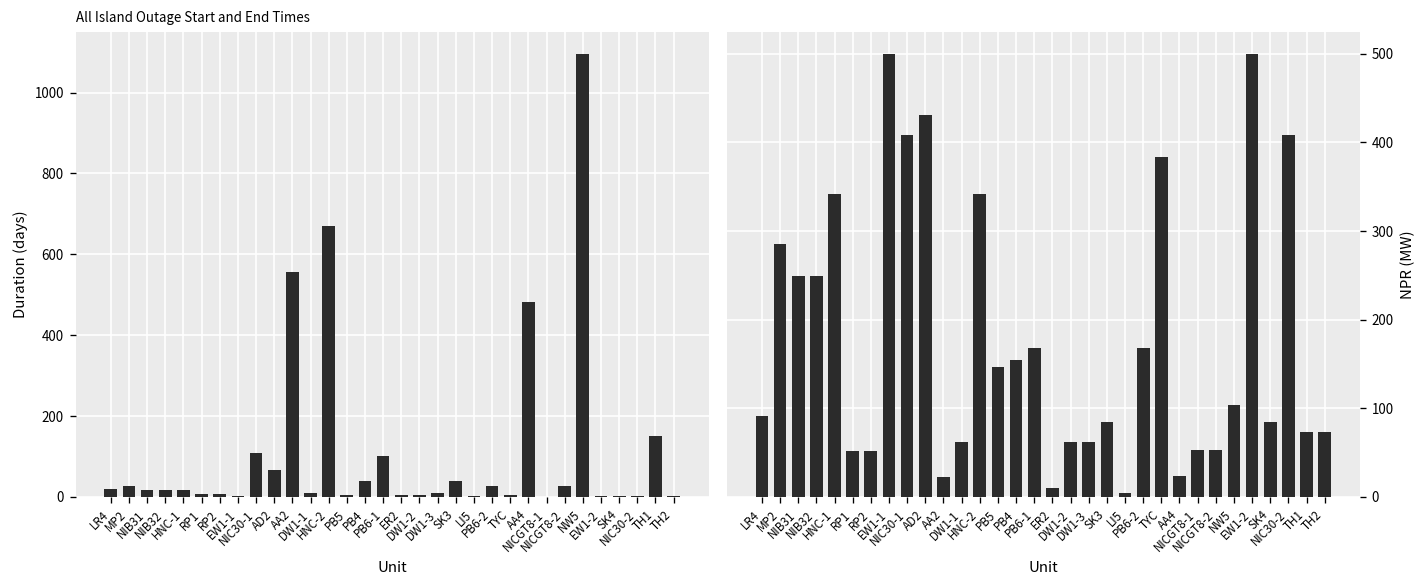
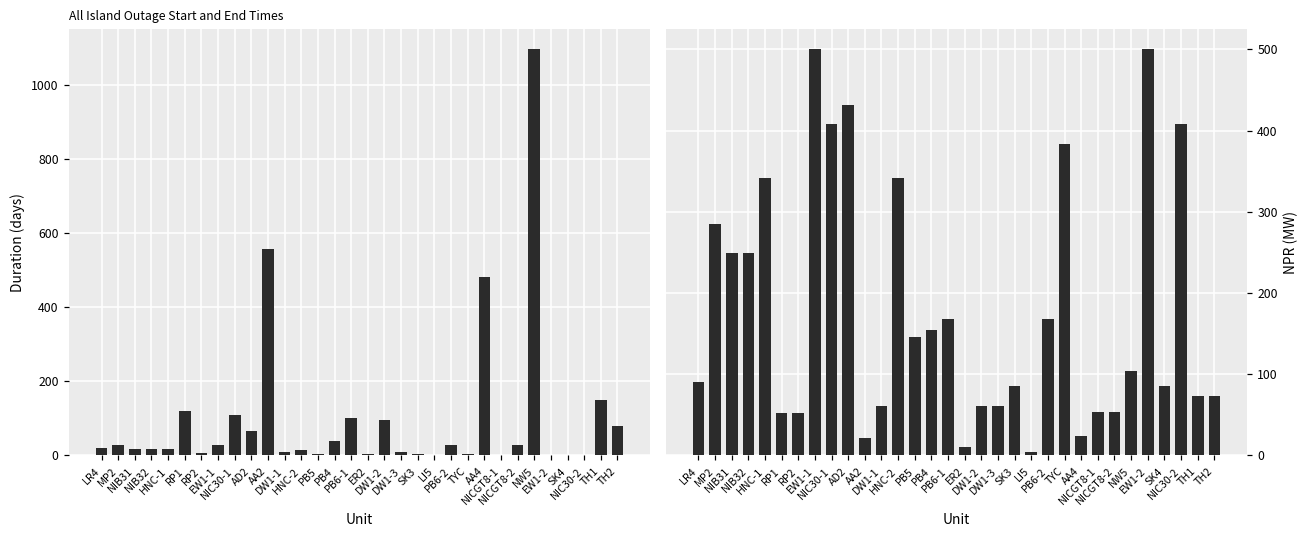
All Island Outage Start and End Times, RP1: 10 -> 120
All Island Outage Start and End Times, EW1-1: 0 -> 30
All Island Outage Start and End Times, HNC-2: 670 -> 20
All Island Outage Start and End Times, DW1-2: 0 -> 100
All Island Outage Start and End Times, SK3: 40 -> 0
All Island Outage Start and End Times, TH2: 0 -> 80
